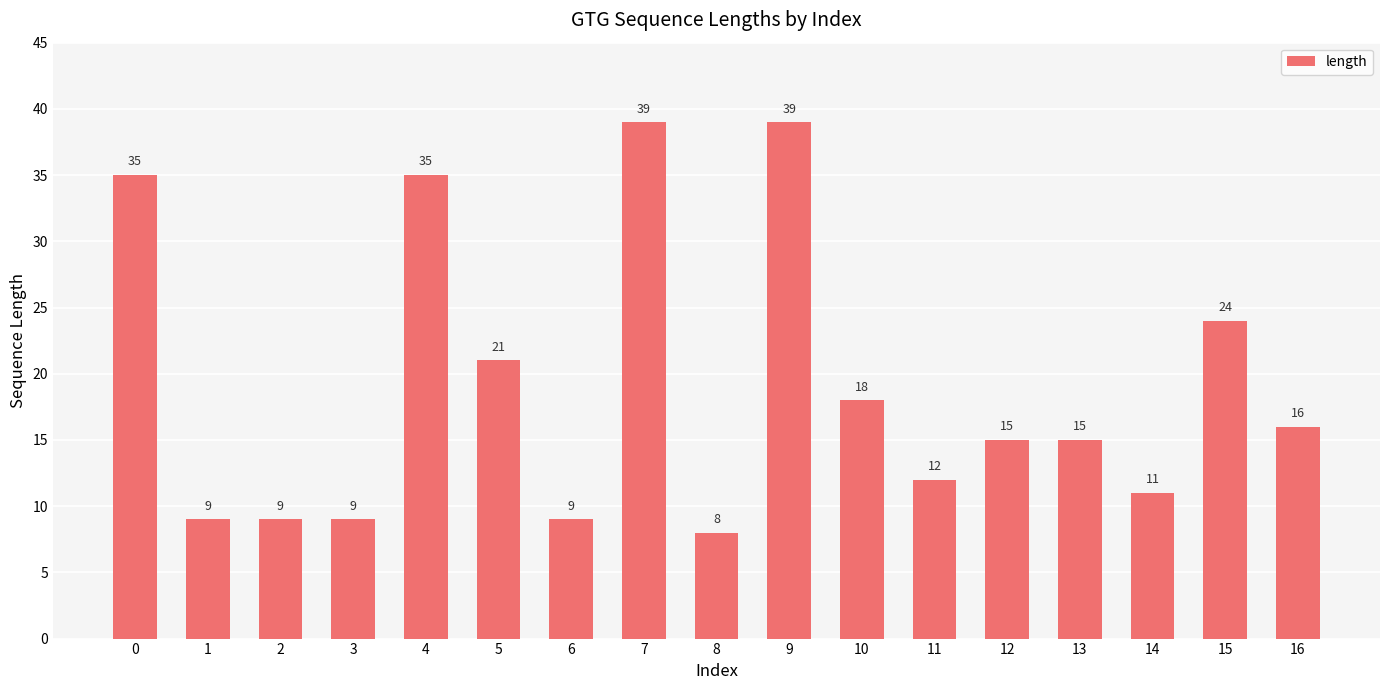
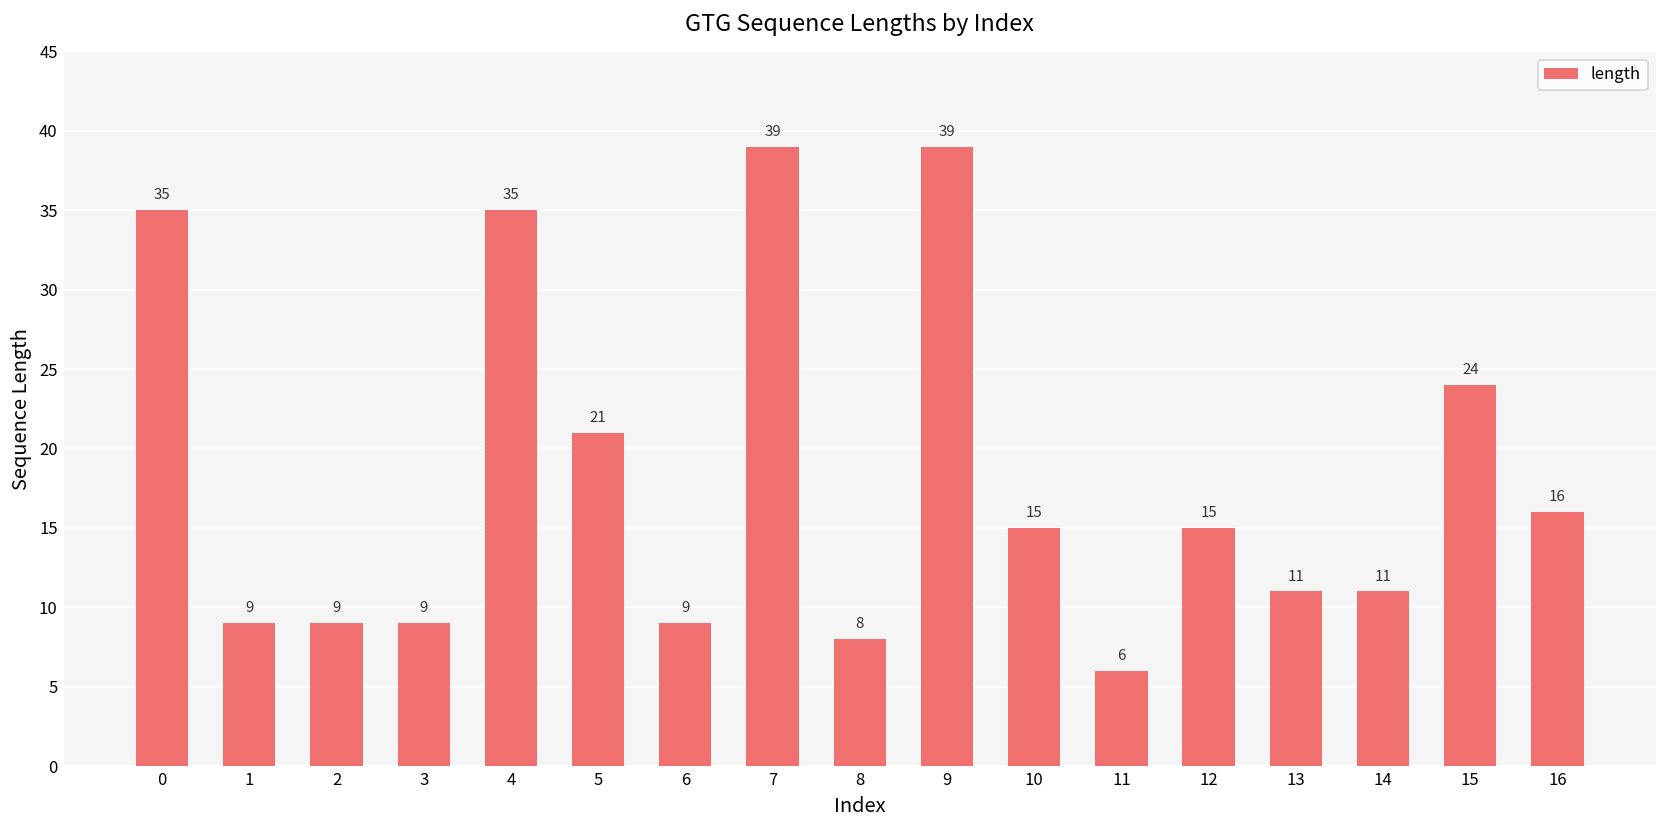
10: 18 -> 15
11: 12 -> 6
13: 15 -> 11
